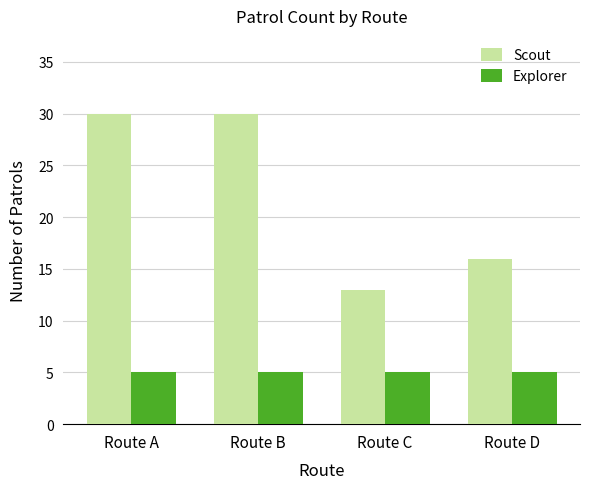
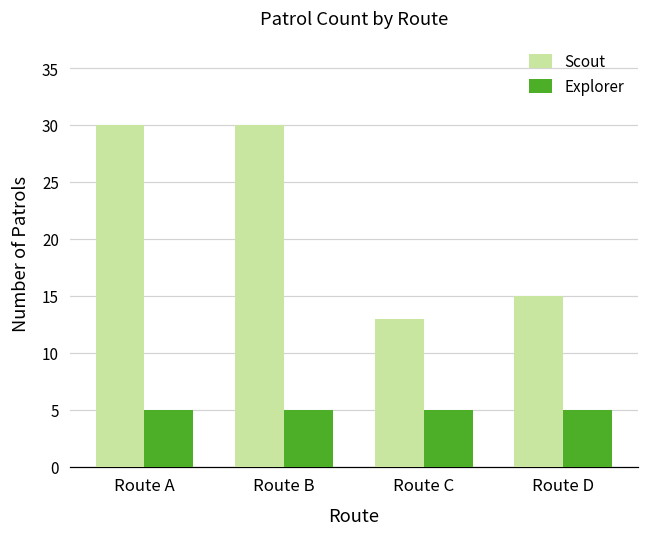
Scout, Route D: 16 -> 15
